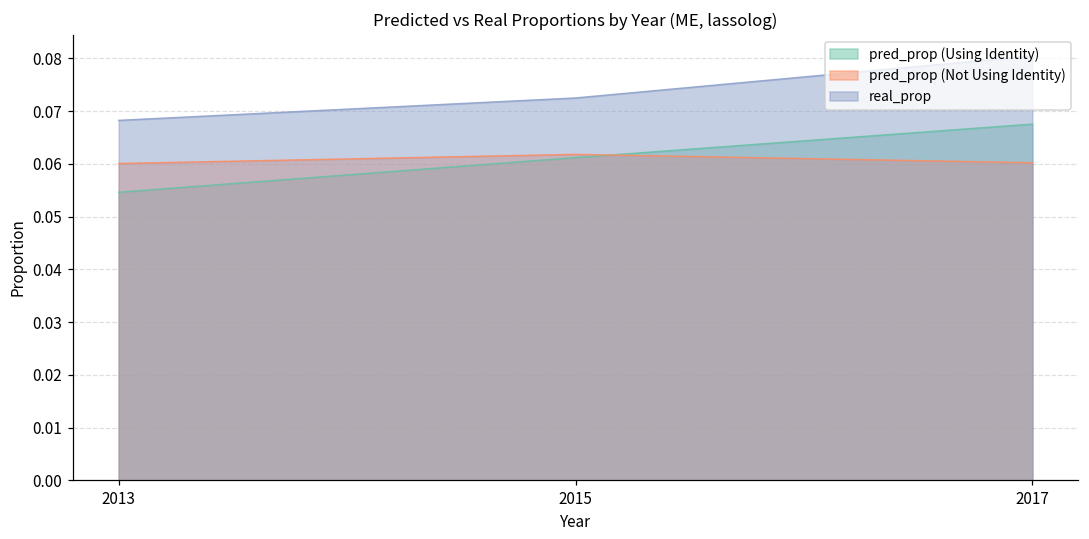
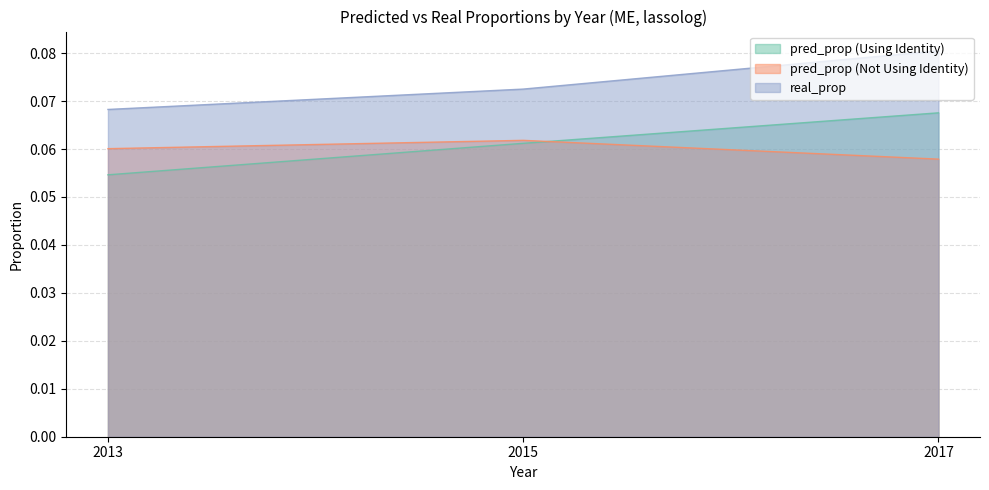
pred_prop (Not Using Identity), 2017: 0.060 -> 0.058
